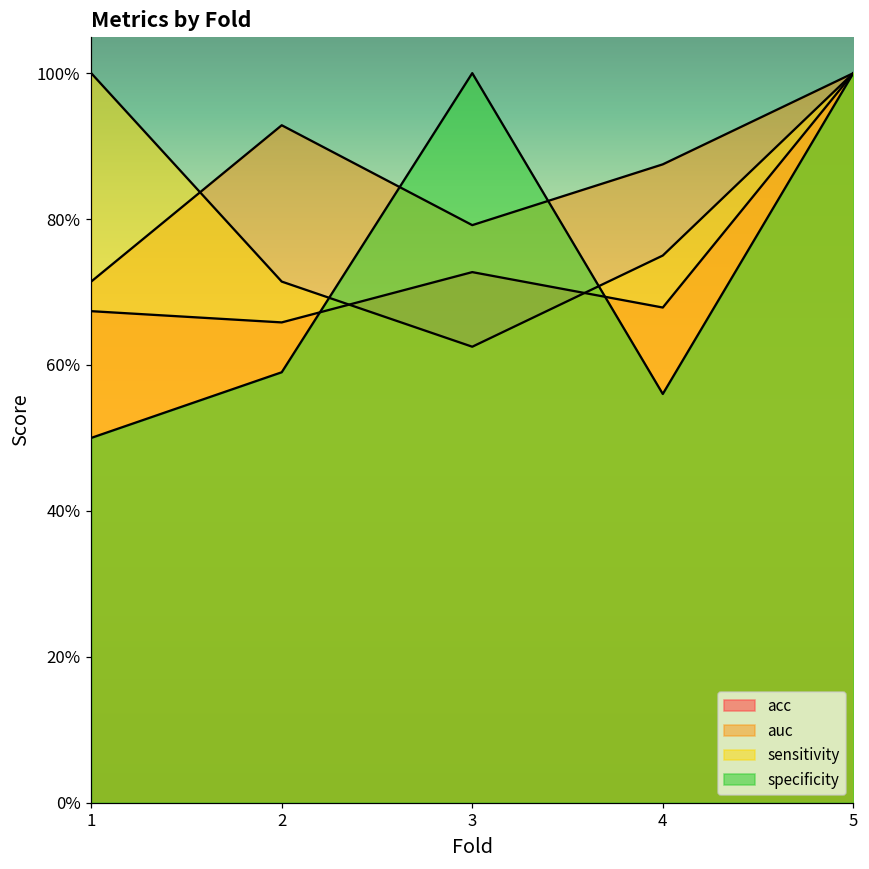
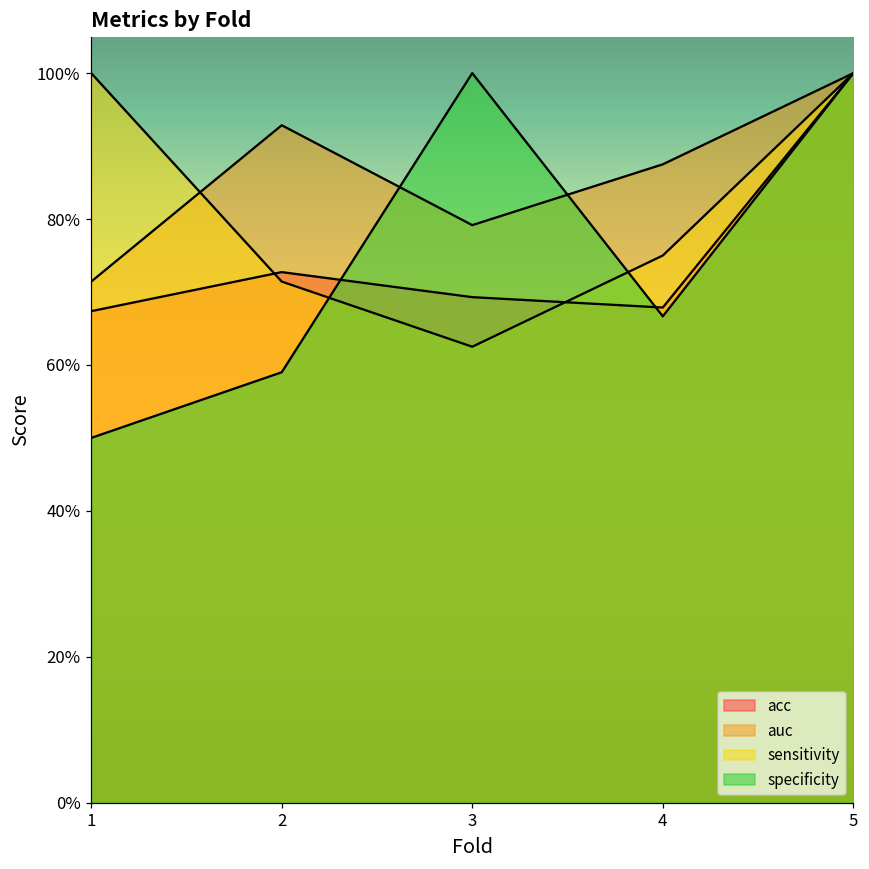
acc, 2: 66% -> 73%
acc, 3: 73% -> 69%
specificity, 4: 56% -> 67%
